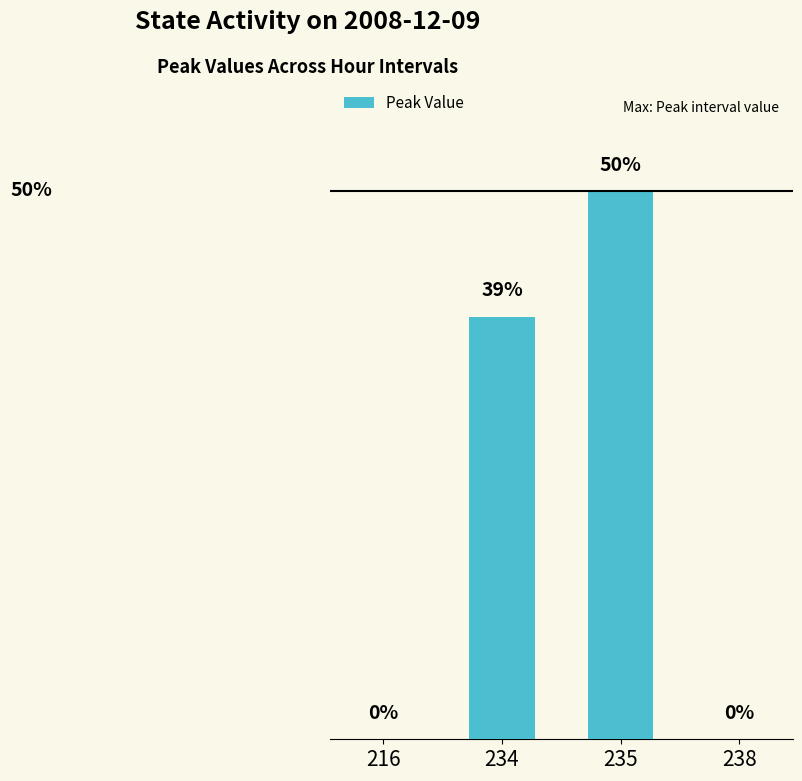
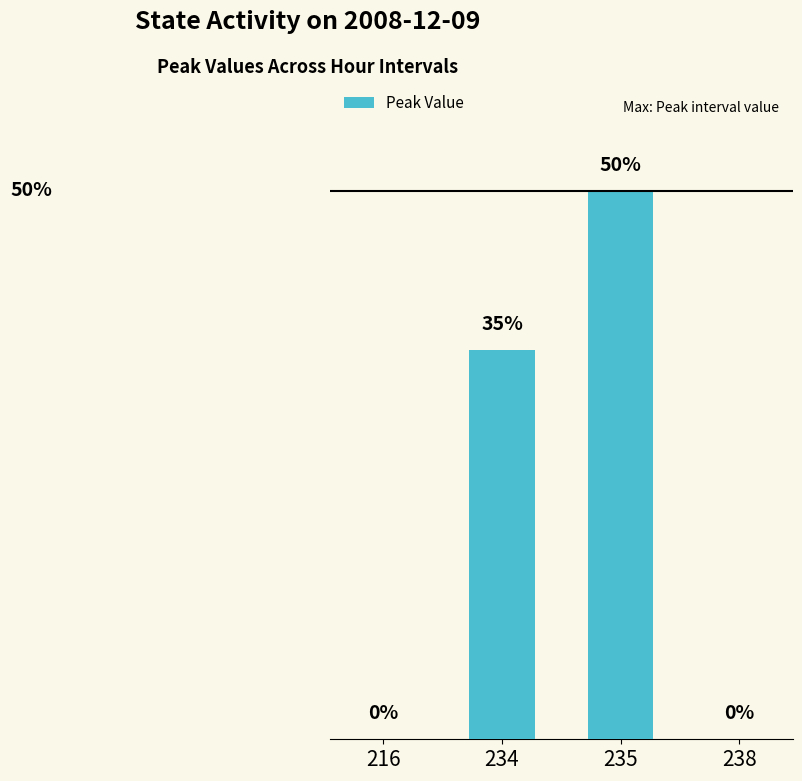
234: 39% -> 35%
